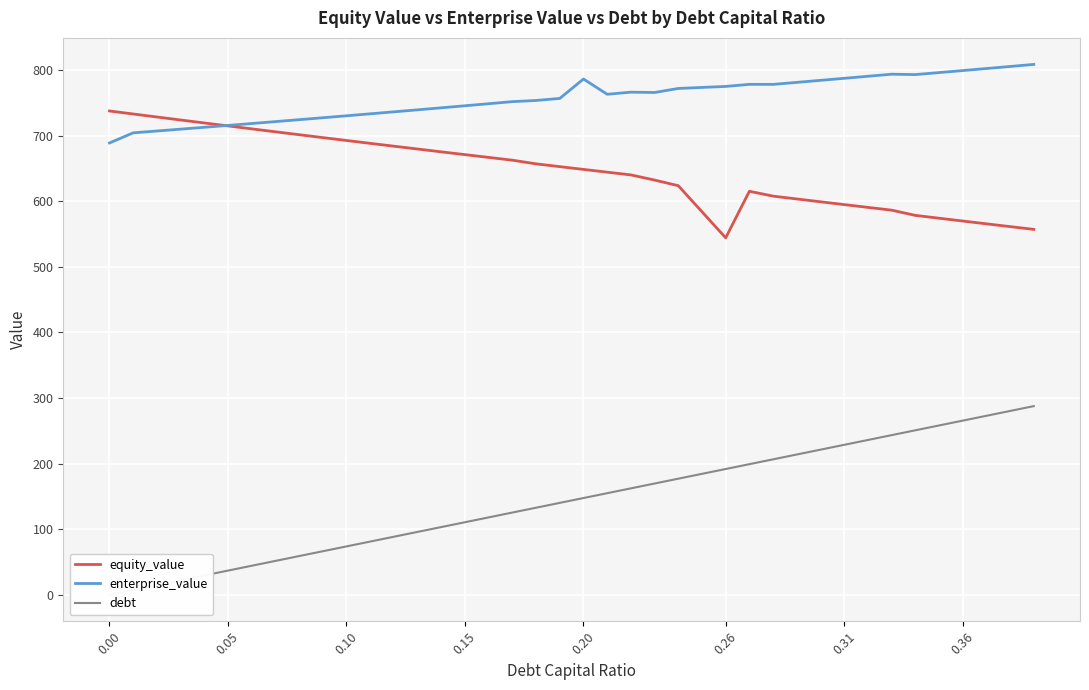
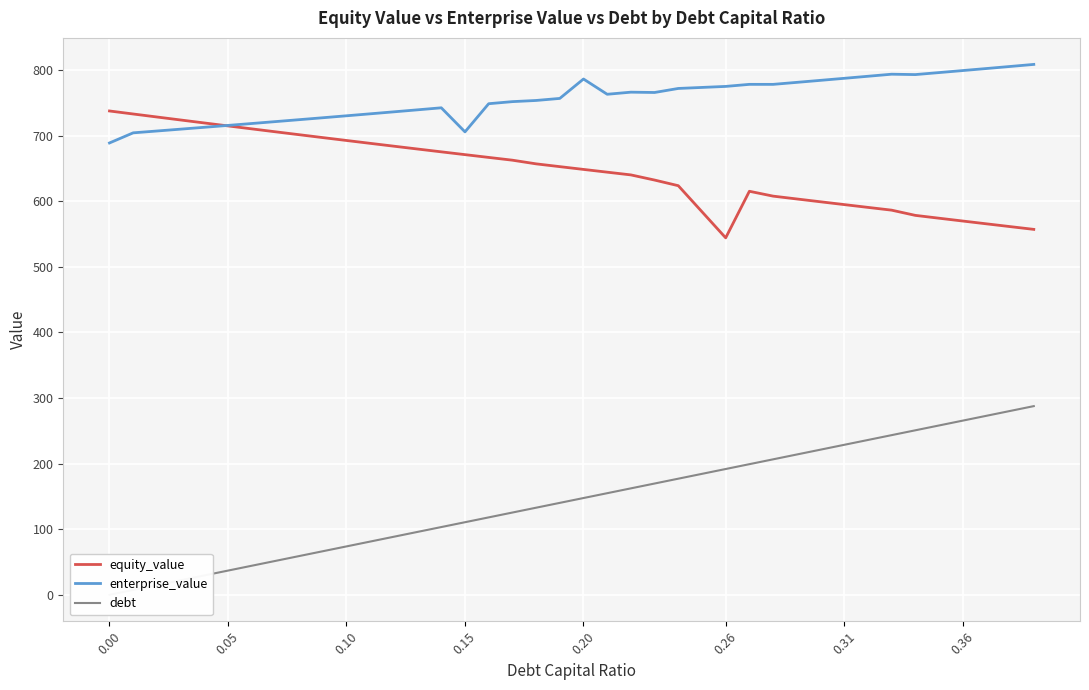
enterprise_value, 0.15: 750 -> 710
